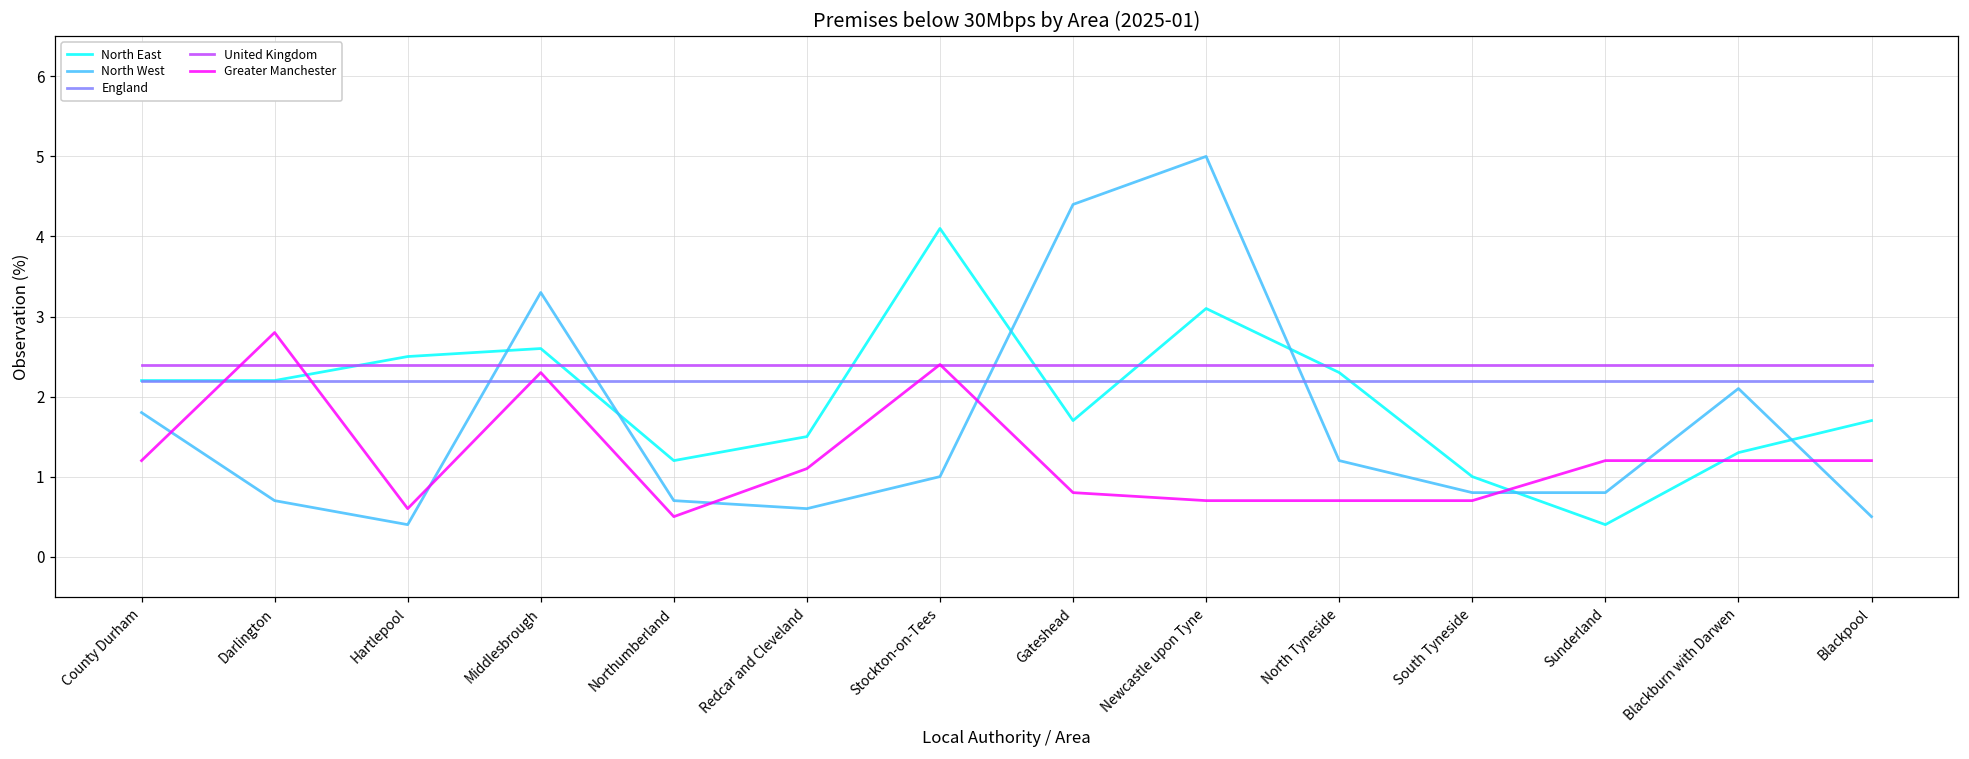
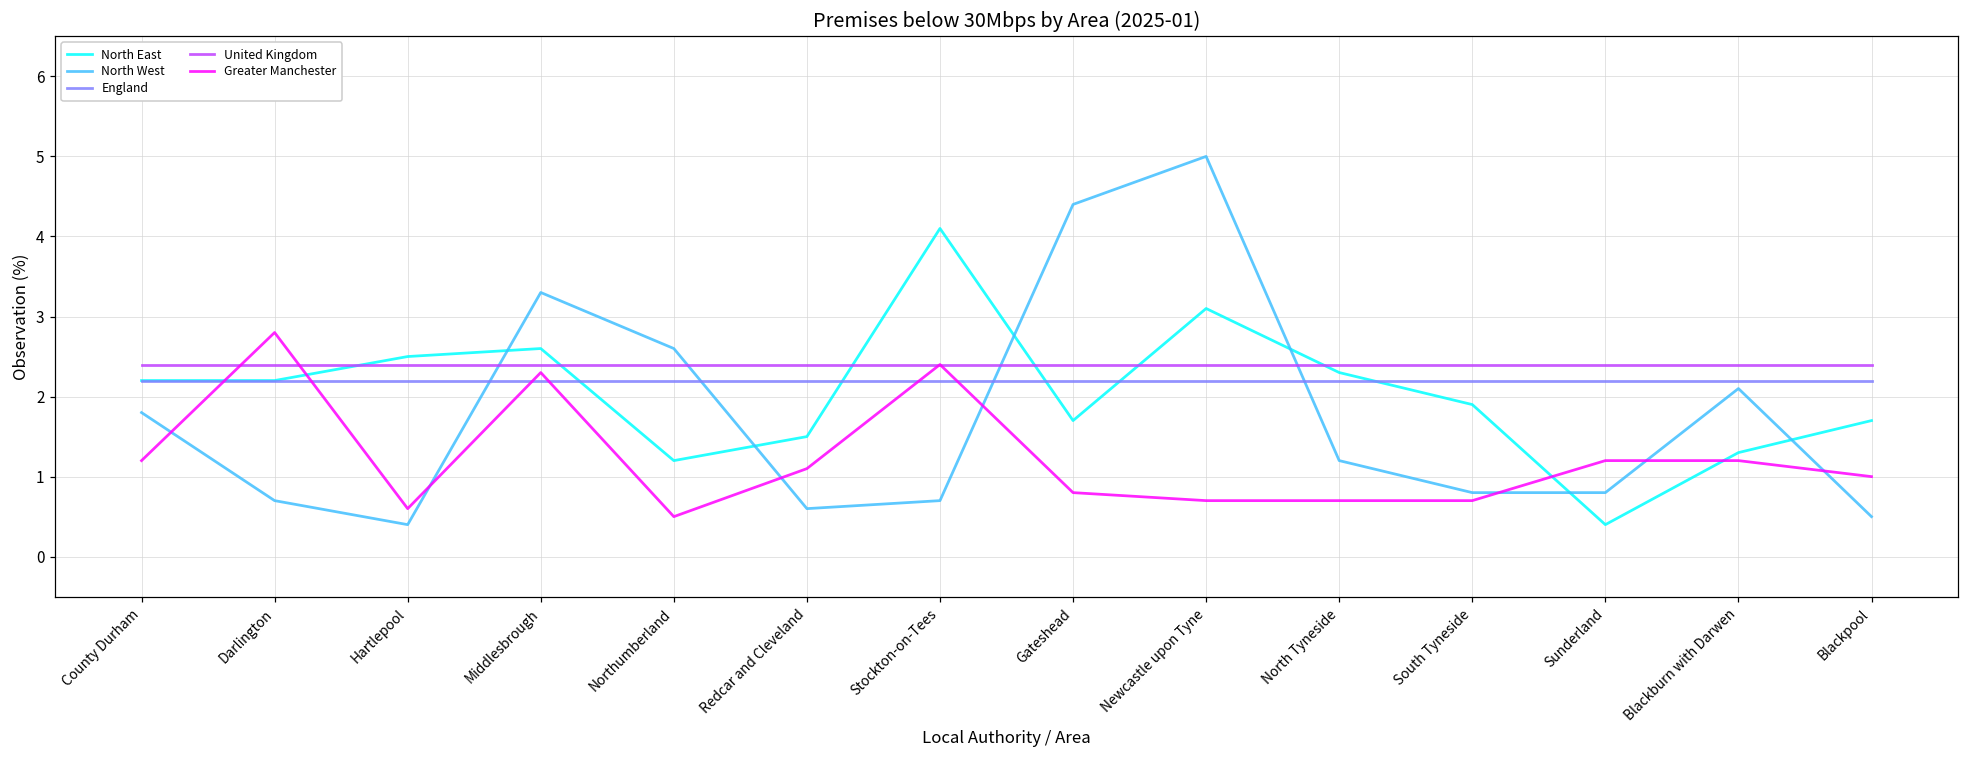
North West, Northumberland: 0.7 -> 2.6
North West, Stockton-on-Tees: 1.0 -> 0.7
North East, South Tyneside: 1.0 -> 1.9
Greater Manchester, Blackpool: 1.2 -> 1.0
